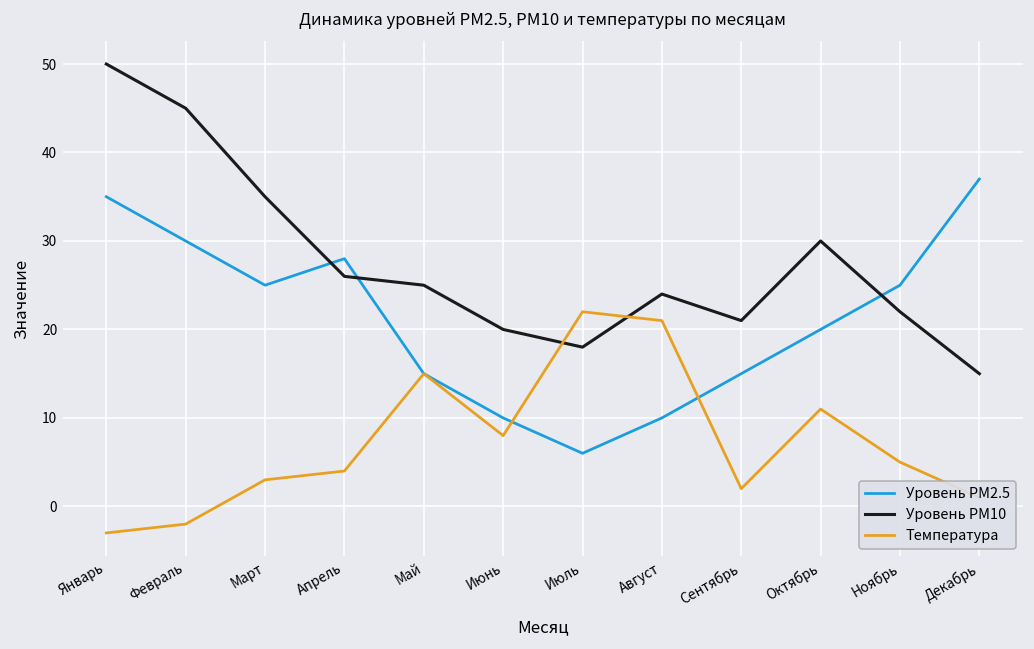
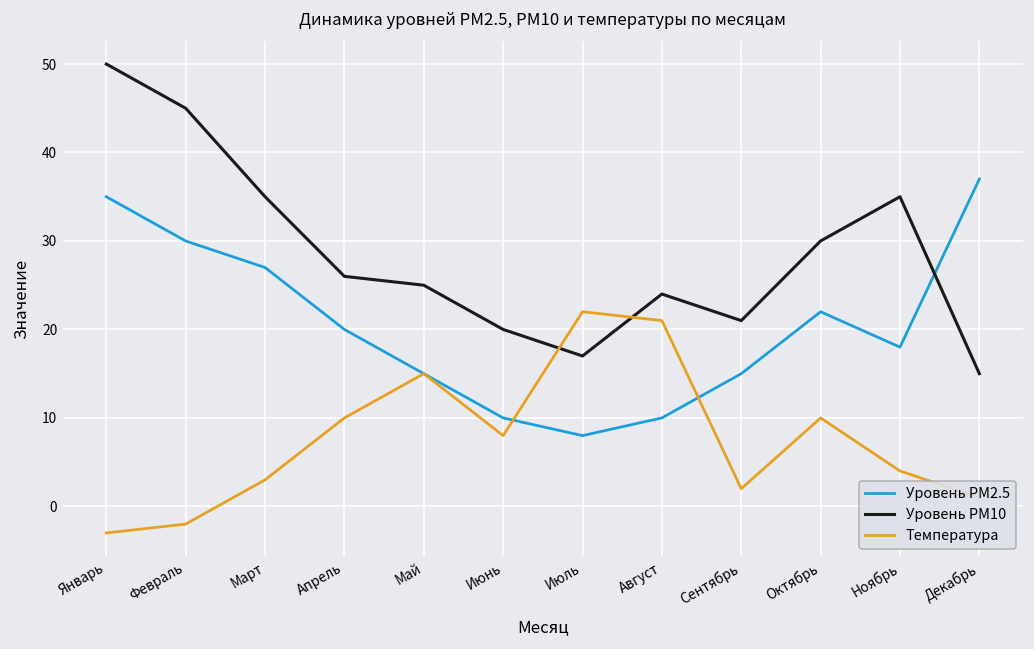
Уровень PM2.5, Март: 25 -> 27
Уровень PM2.5, Апрель: 28 -> 20
Температура, Апрель: 4 -> 10
Уровень PM2.5, Июль: 6 -> 8
Уровень PM10, Июль: 18 -> 17
Уровень PM2.5, Октябрь: 20 -> 22
Температура, Октябрь: 11 -> 10
Уровень PM2.5, Ноябрь: 25 -> 18
Уровень PM10, Ноябрь: 22 -> 35
Температура, Ноябрь: 5 -> 4
